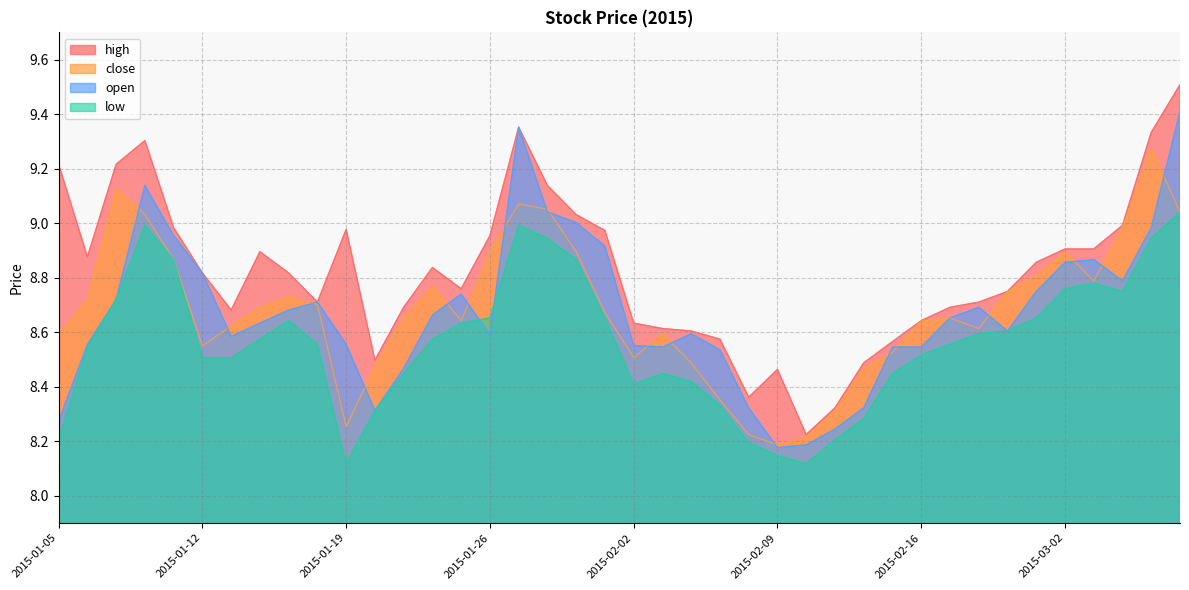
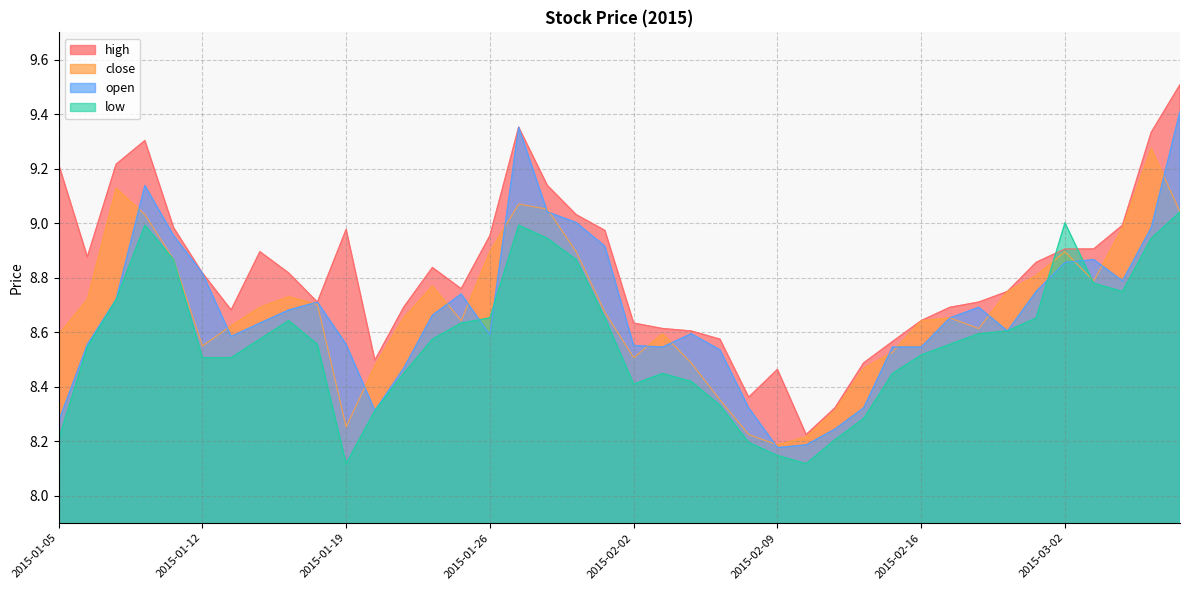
low, 2015-03-02: 8.76 -> 9.00
